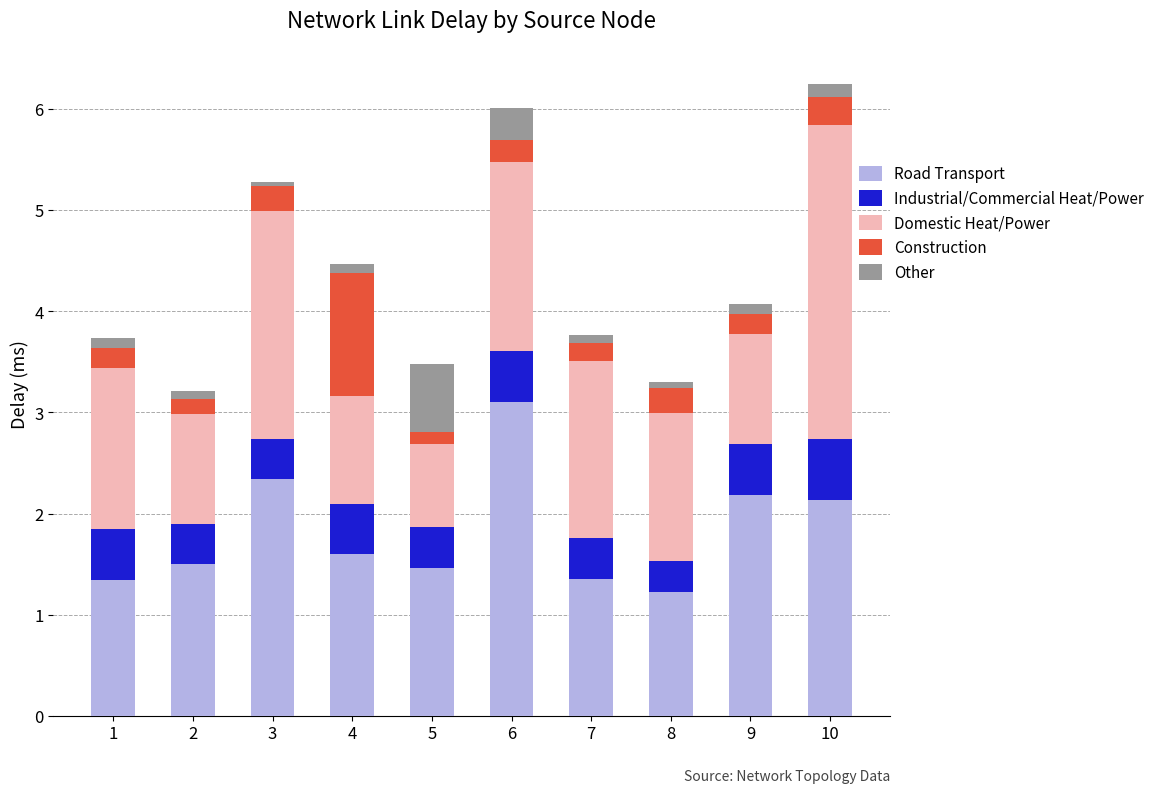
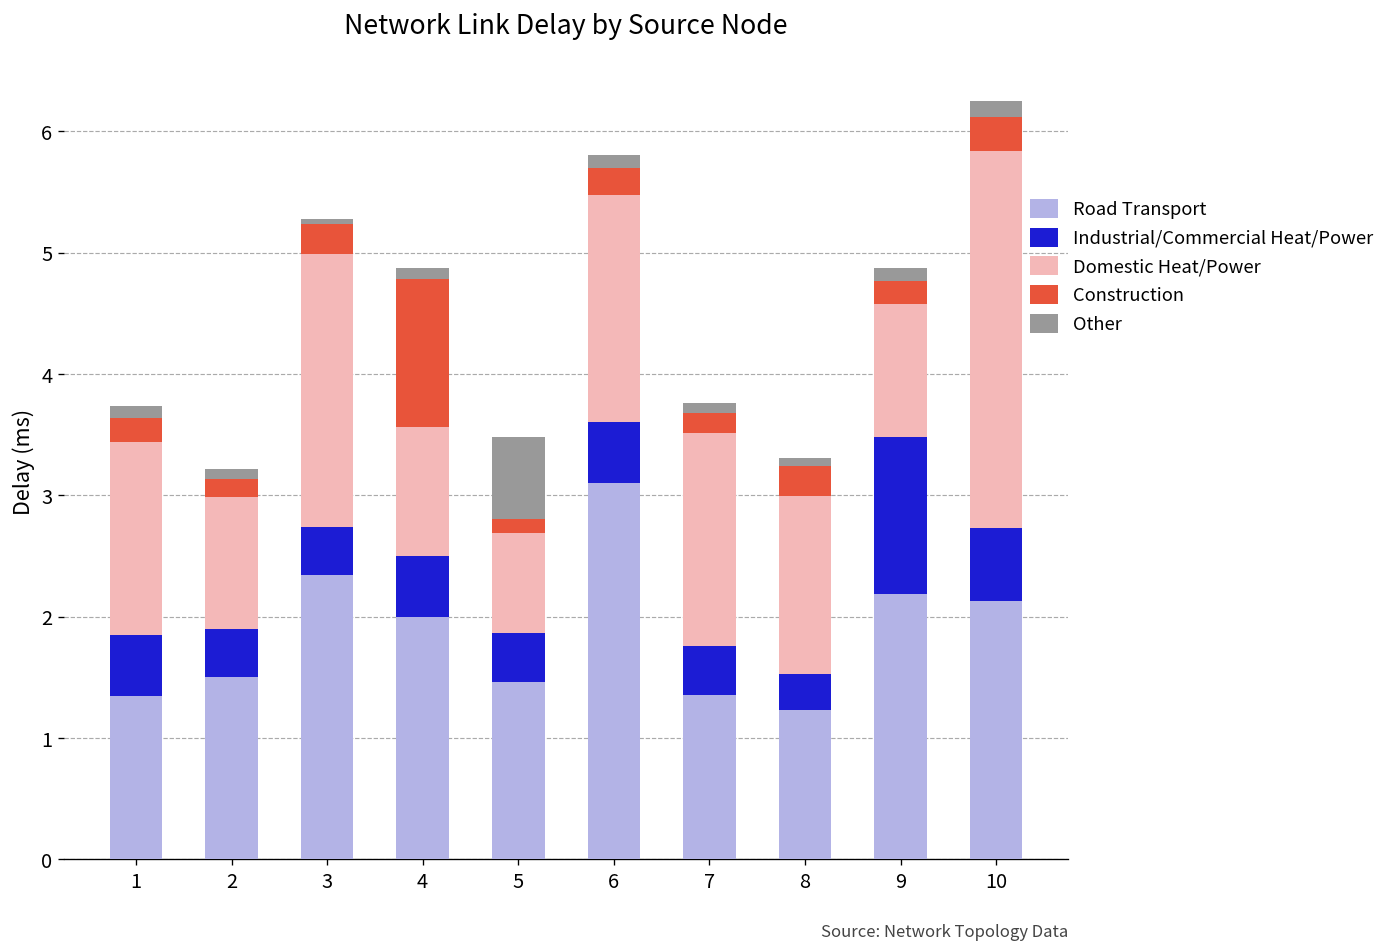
Road Transport, 4: 1.60 -> 2.00
Other, 6: 0.31 -> 0.11
Industrial/Commercial Heat/Power, 9: 0.5 -> 1.3
